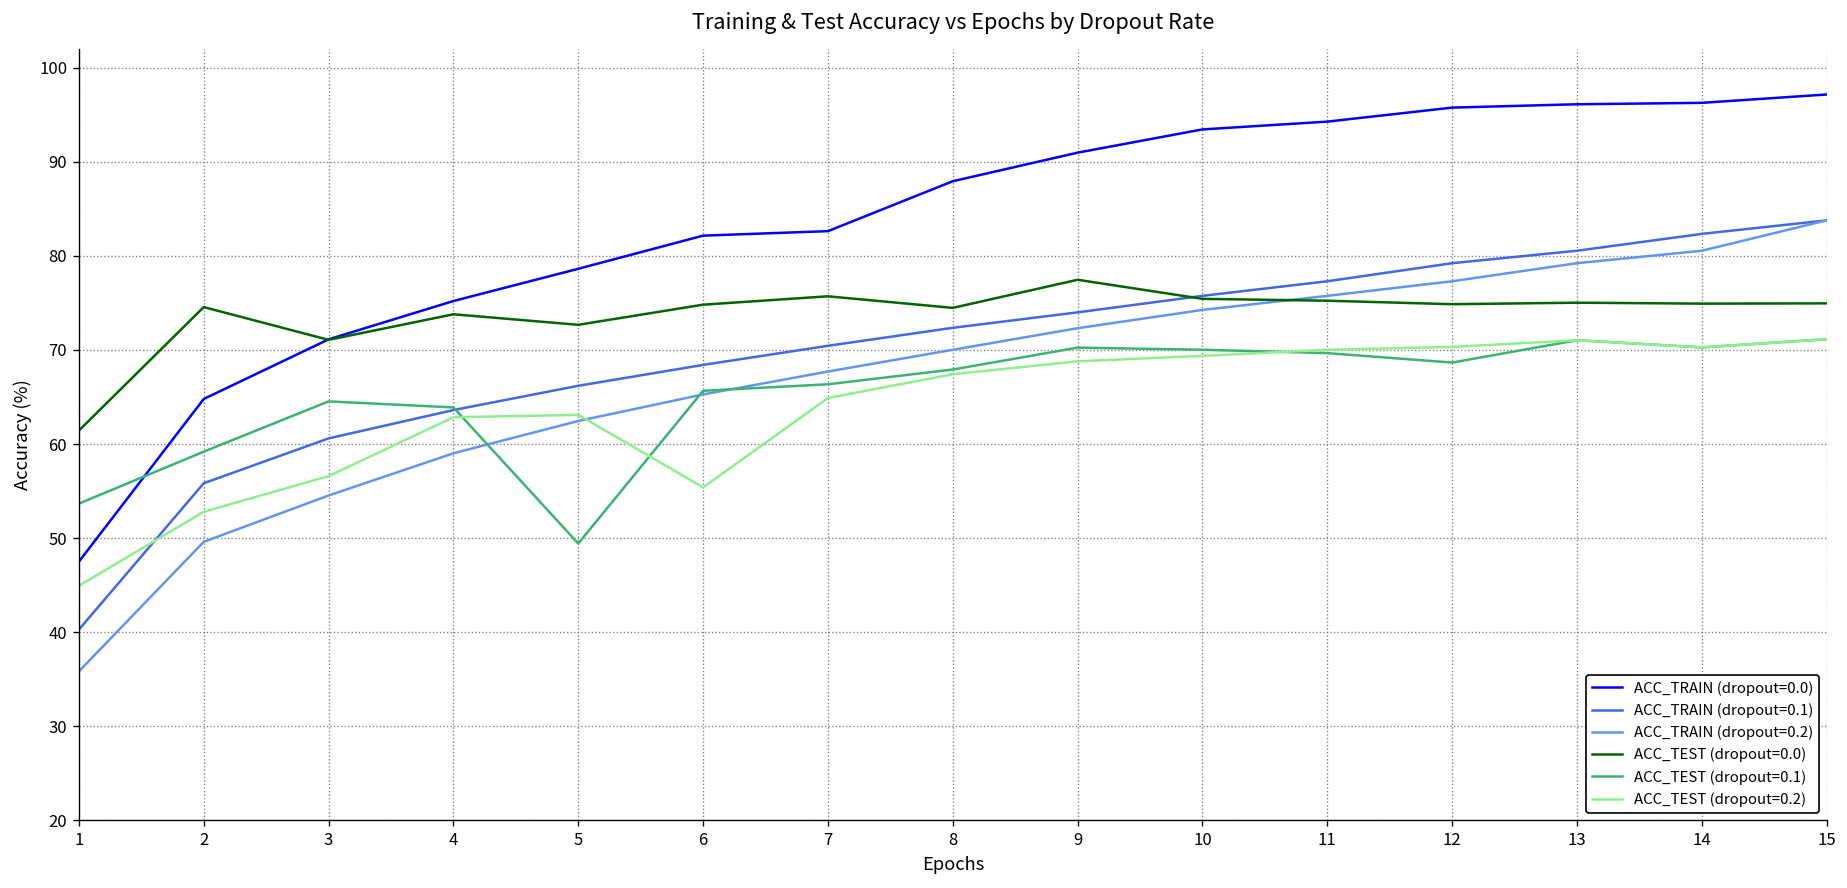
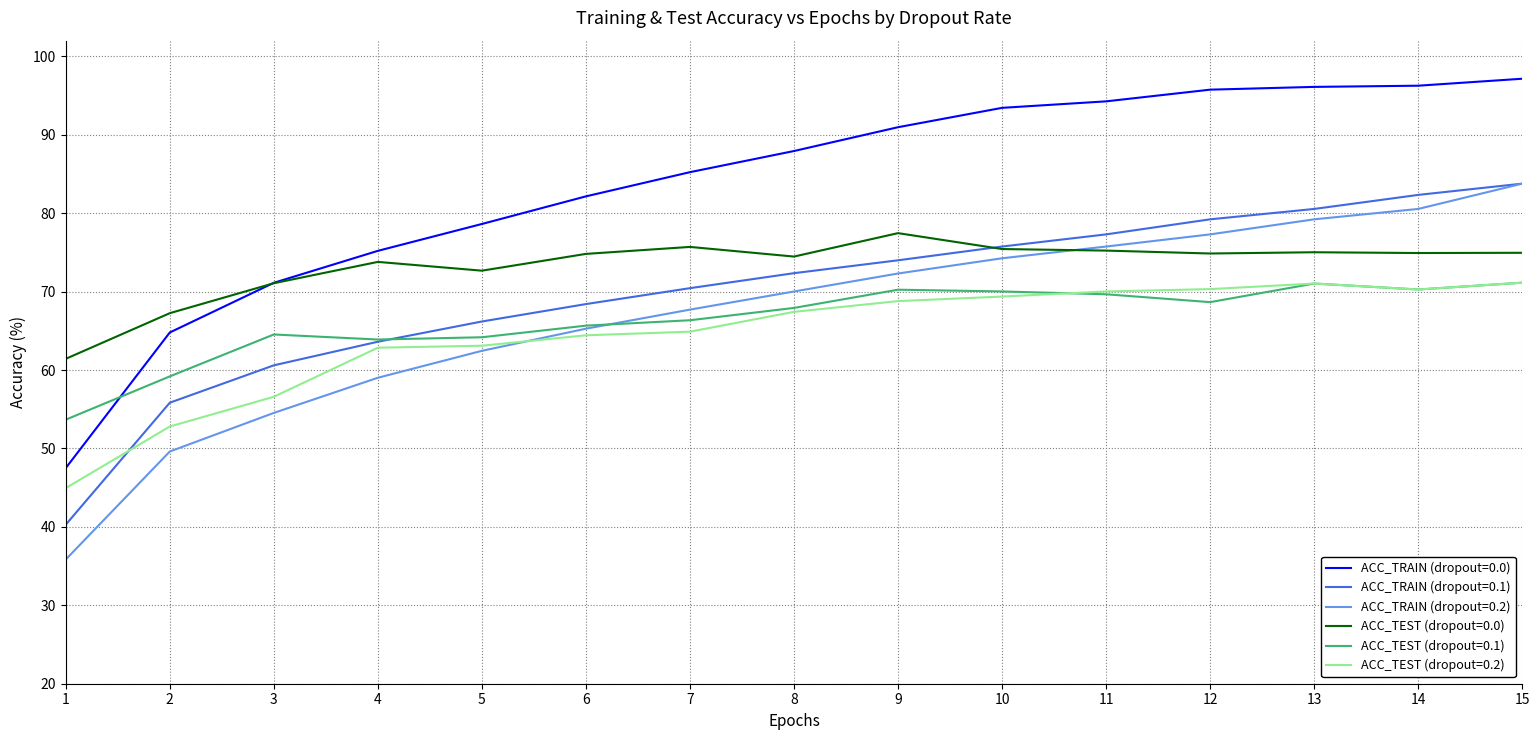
ACC_TEST (dropout=0.0), 2: 75 -> 67
ACC_TEST (dropout=0.1), 5: 49 -> 64
ACC_TEST (dropout=0.2), 6: 55 -> 64
ACC_TRAIN (dropout=0.0), 7: 83 -> 85
